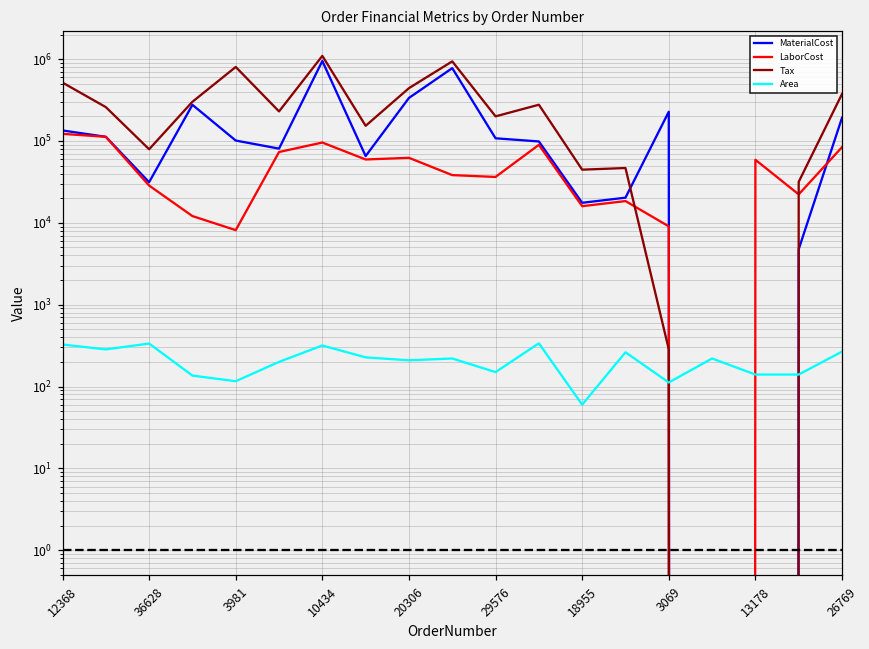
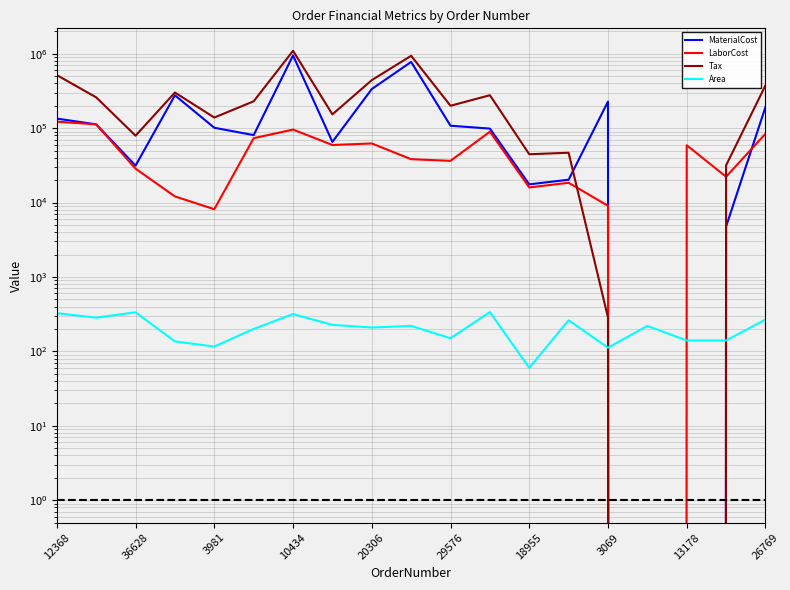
Tax, 3981: 800000 -> 140000
